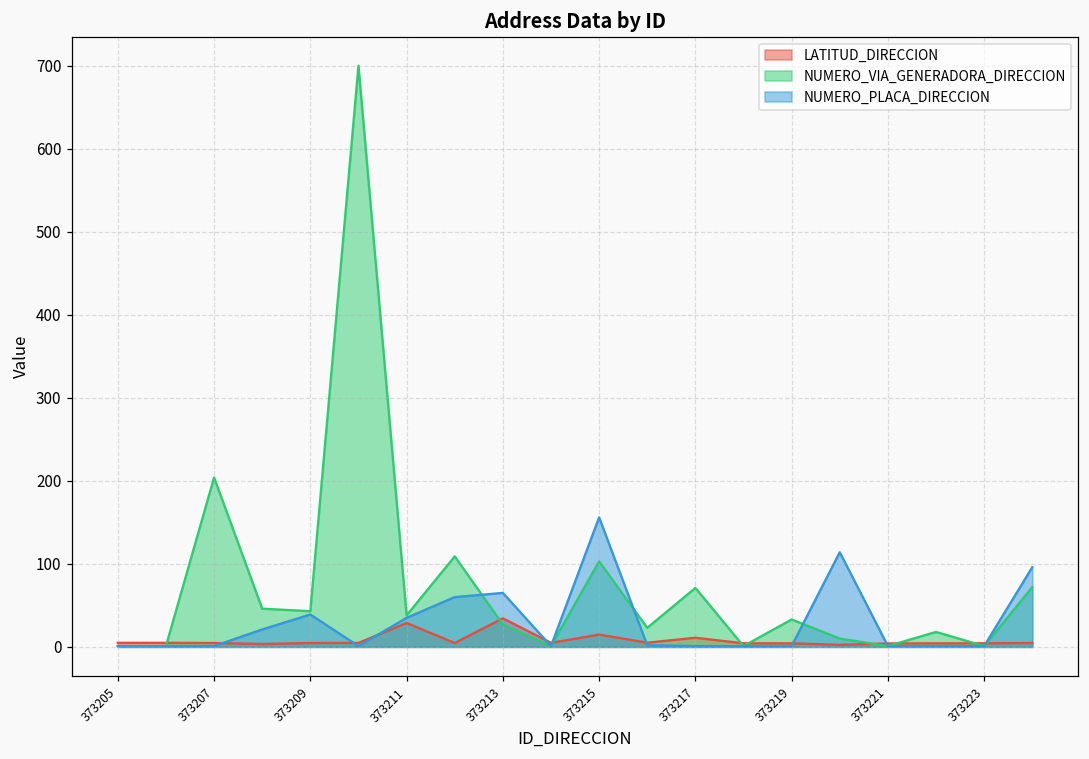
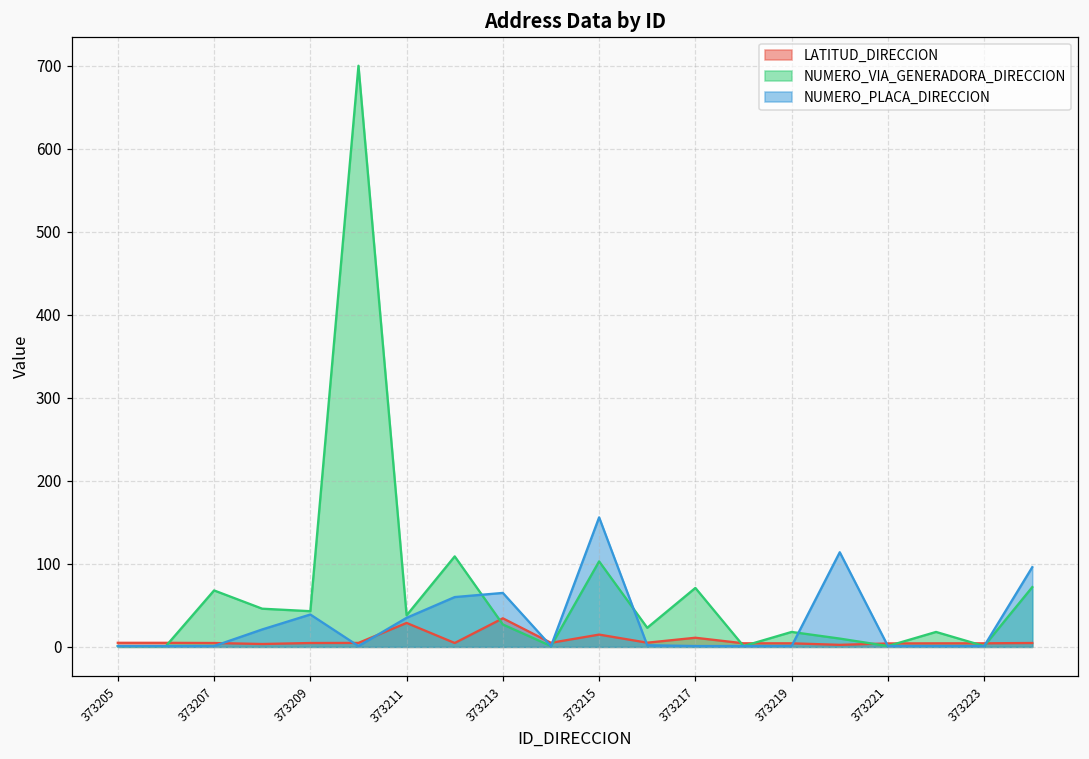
NUMERO_VIA_GENERADORA_DIRECCION, 373207: 200 -> 70
NUMERO_VIA_GENERADORA_DIRECCION, 373219: 30 -> 20
